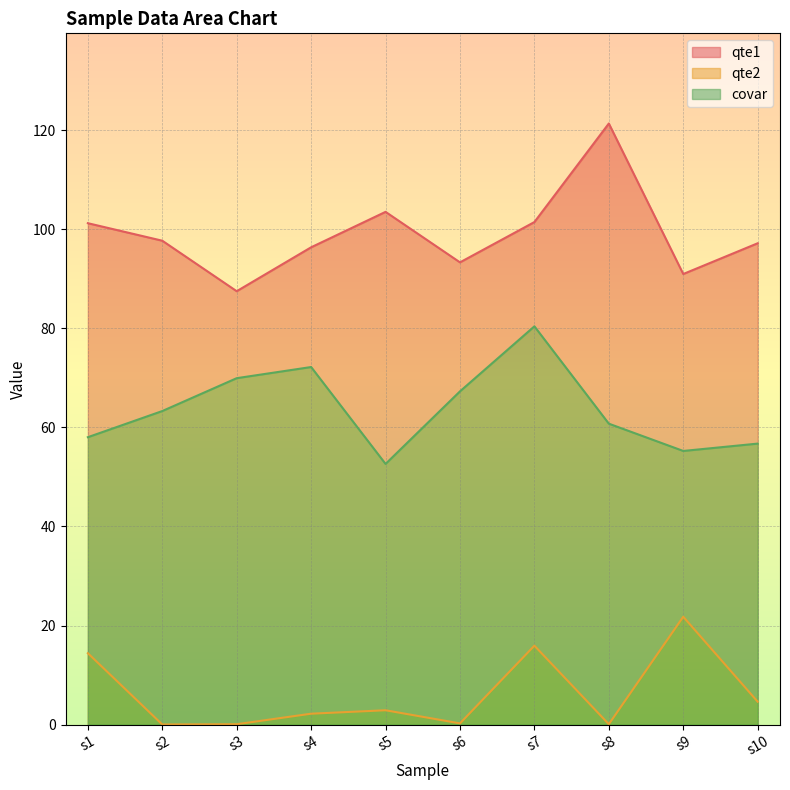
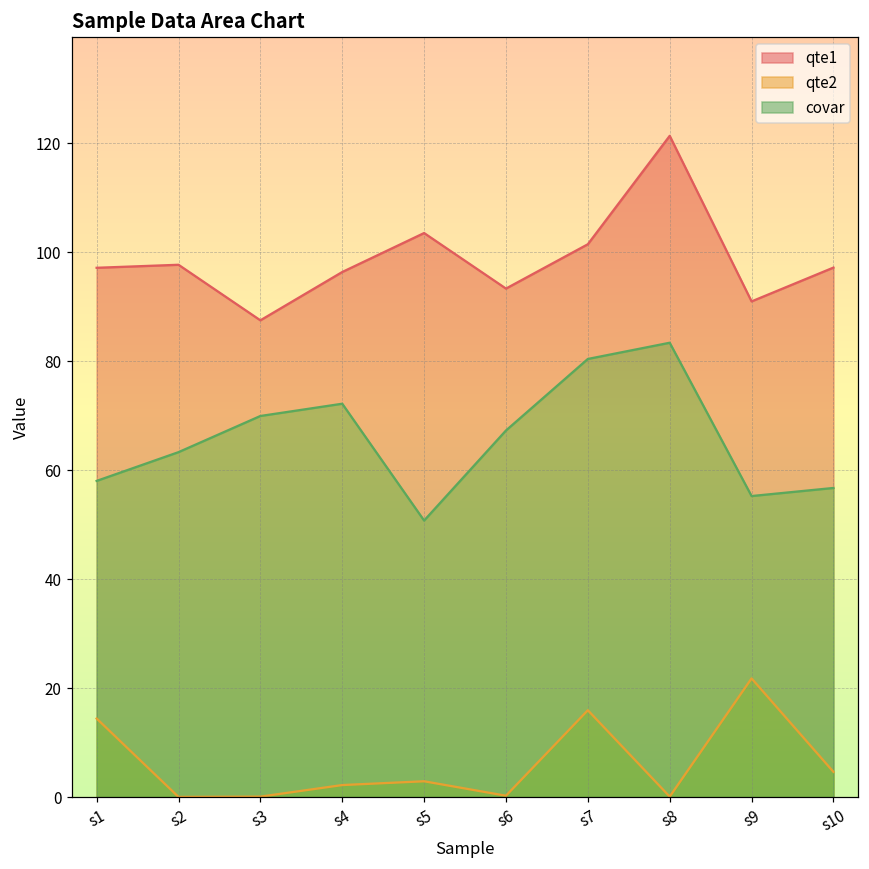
qte1, s1: 101 -> 97
covar, s5: 53 -> 51
covar, s8: 61 -> 83
